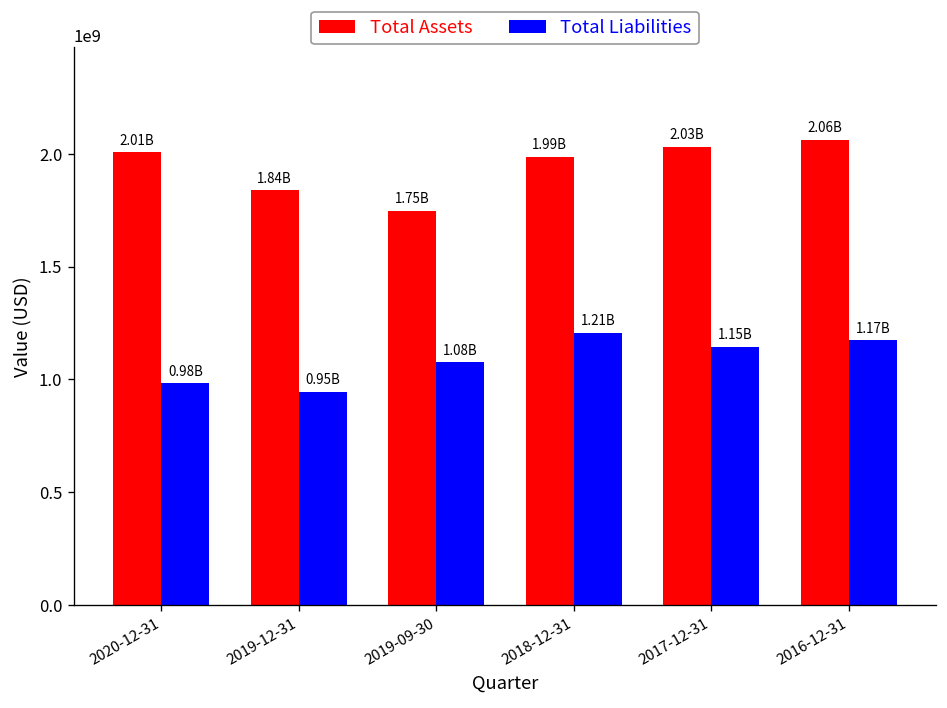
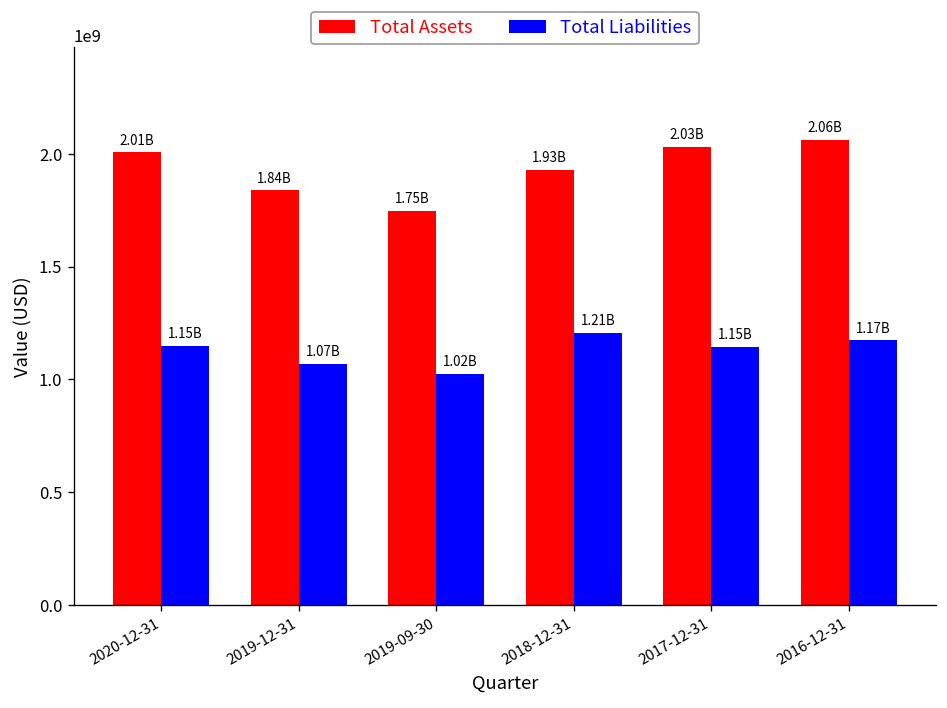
Total Liabilities, 2020-12-31: 0.98B -> 1.15B
Total Liabilities, 2019-12-31: 0.95B -> 1.07B
Total Liabilities, 2019-09-30: 1.08B -> 1.02B
Total Assets, 2018-12-31: 1.99B -> 1.93B
